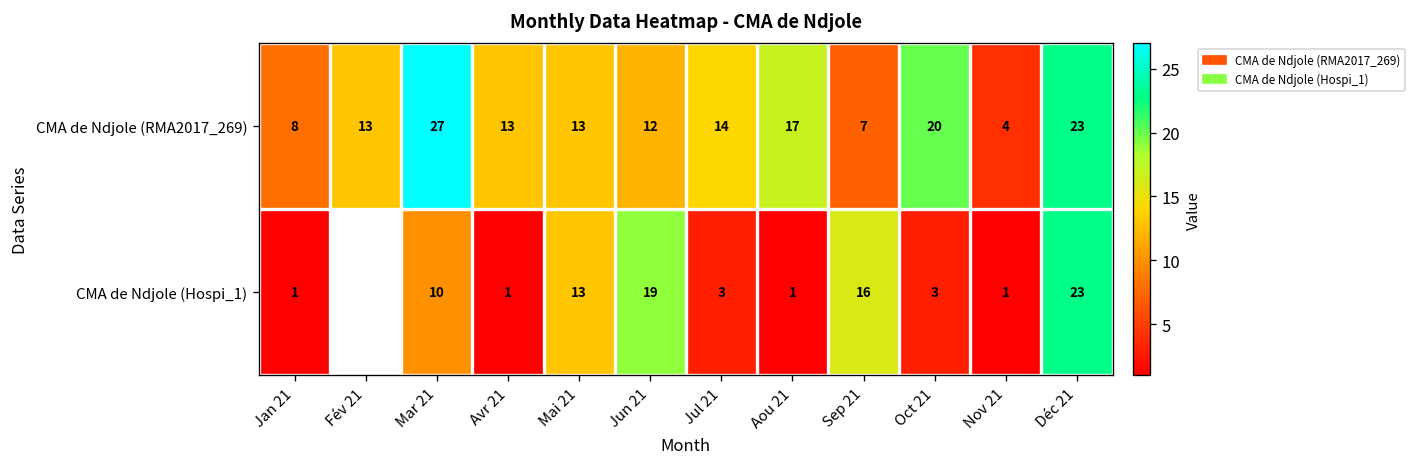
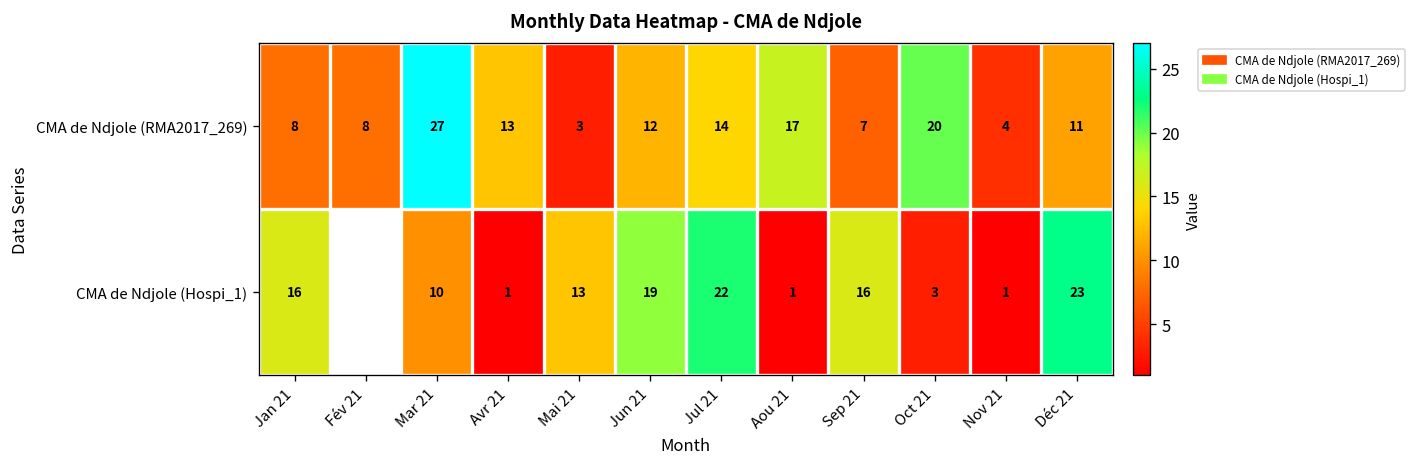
CMA de Ndjole (RMA2017_269), Fév 21: 13 -> 8
CMA de Ndjole (RMA2017_269), Mai 21: 13 -> 3
CMA de Ndjole (RMA2017_269), Déc 21: 23 -> 11
CMA de Ndjole (Hospi_1), Jan 21: 1 -> 16
CMA de Ndjole (Hospi_1), Jul 21: 3 -> 22
